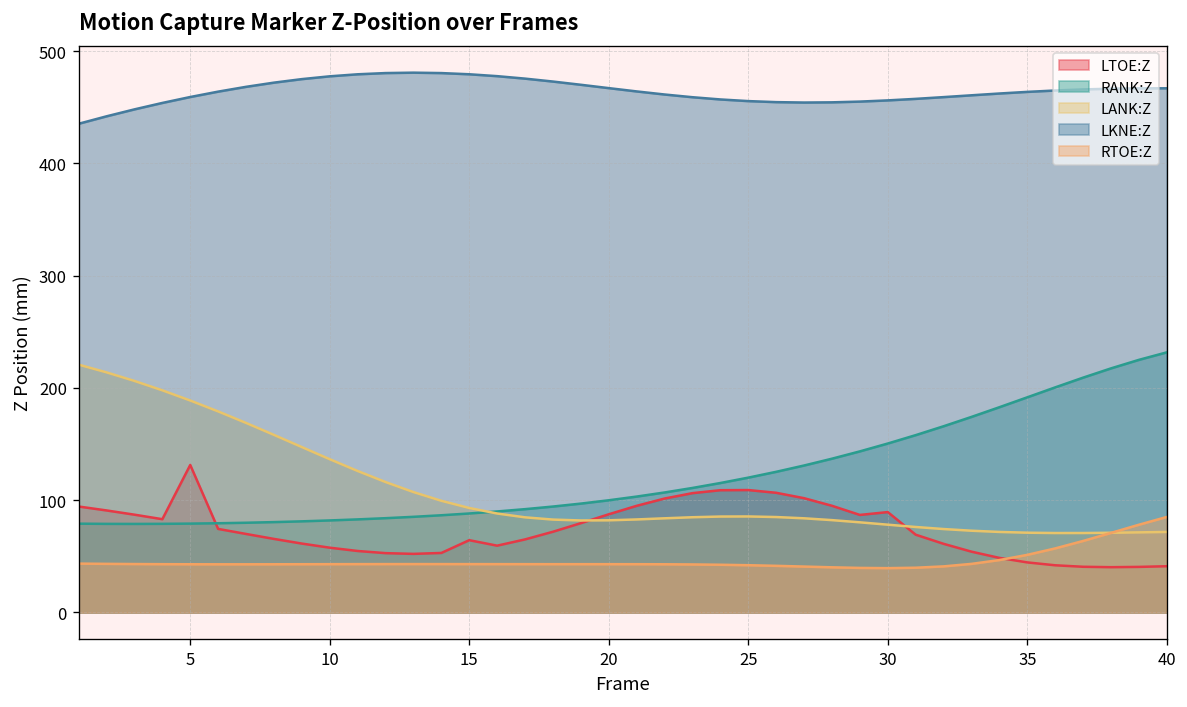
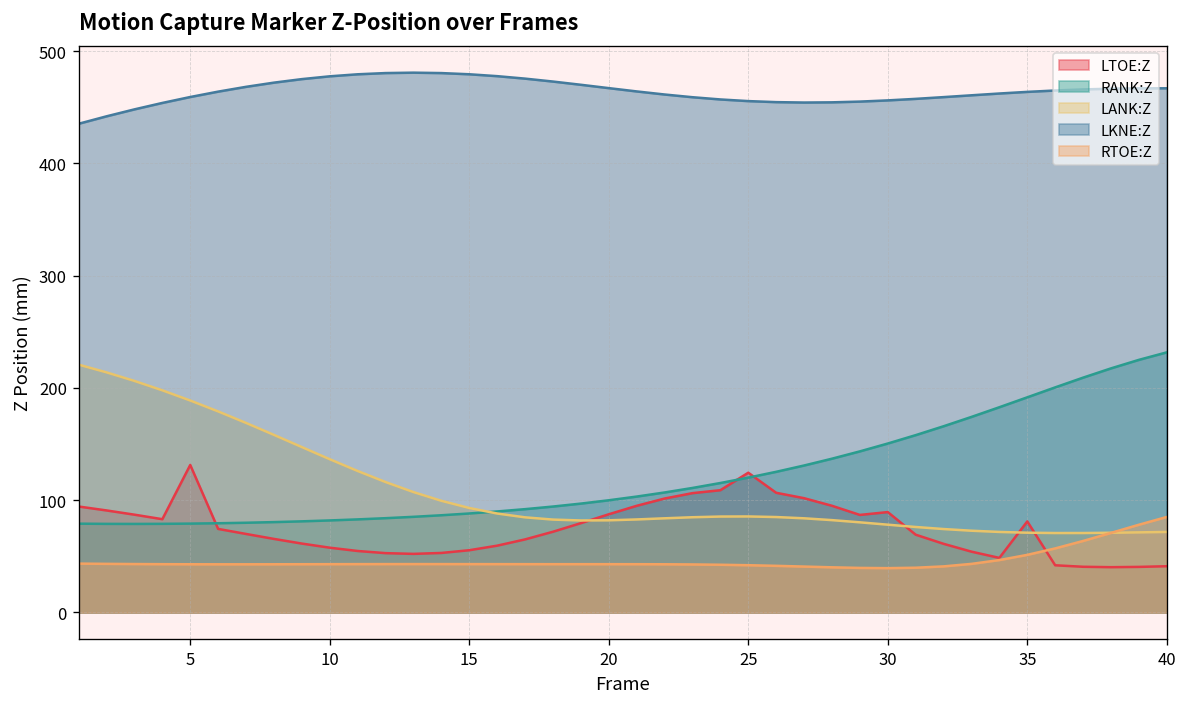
LTOE:Z, 15: 64 -> 55
LTOE:Z, 25: 110 -> 120
LTOE:Z, 35: 40 -> 80
